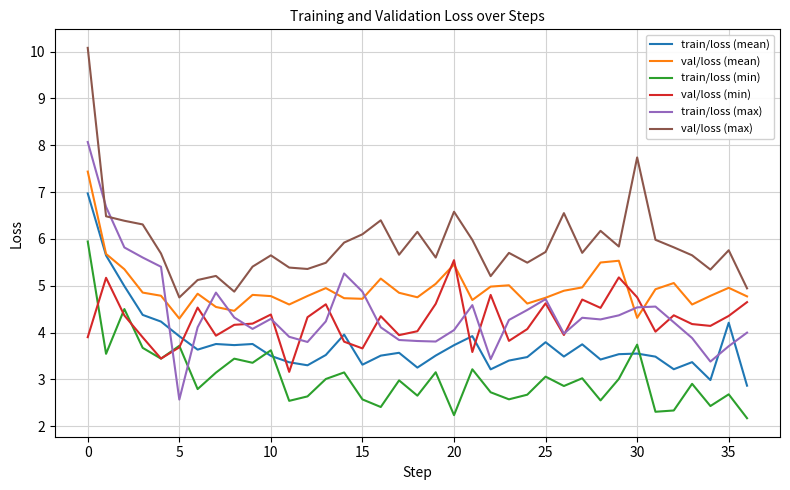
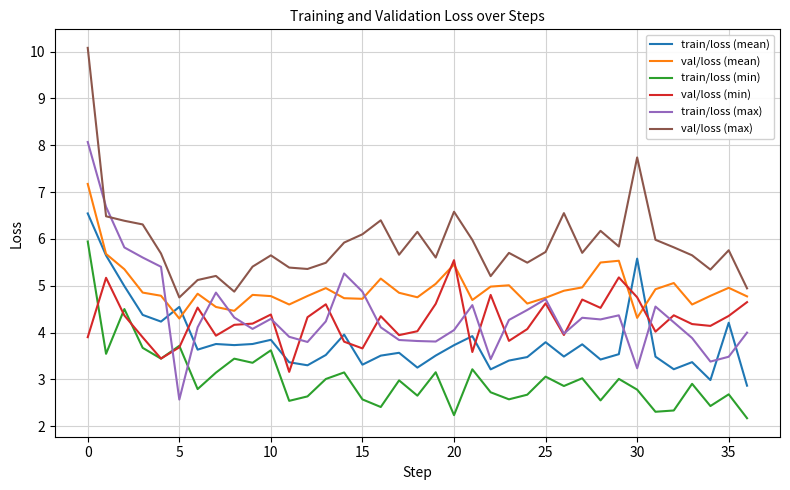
train/loss (mean), 0: 7.0 -> 6.5
val/loss (mean), 0: 7.4 -> 7.2
train/loss (mean), 5: 3.9 -> 4.5
train/loss (mean), 10: 3.5 -> 3.8
train/loss (mean), 30: 3.6 -> 5.6
train/loss (min), 30: 3.7 -> 2.8
train/loss (max), 30: 4.5 -> 3.2
train/loss (max), 35: 3.7 -> 3.5
